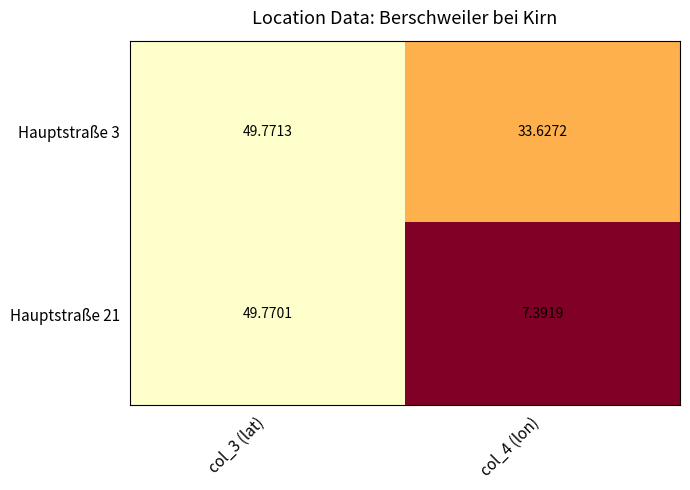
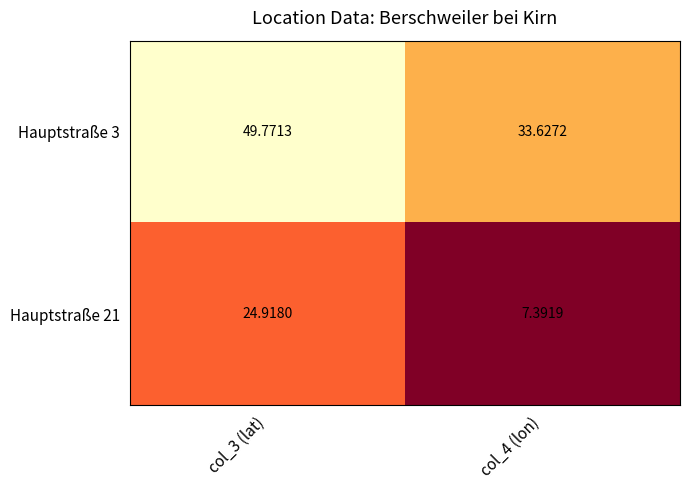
Hauptstraße 21, col_3 (lat): 49.7701 -> 24.9180
